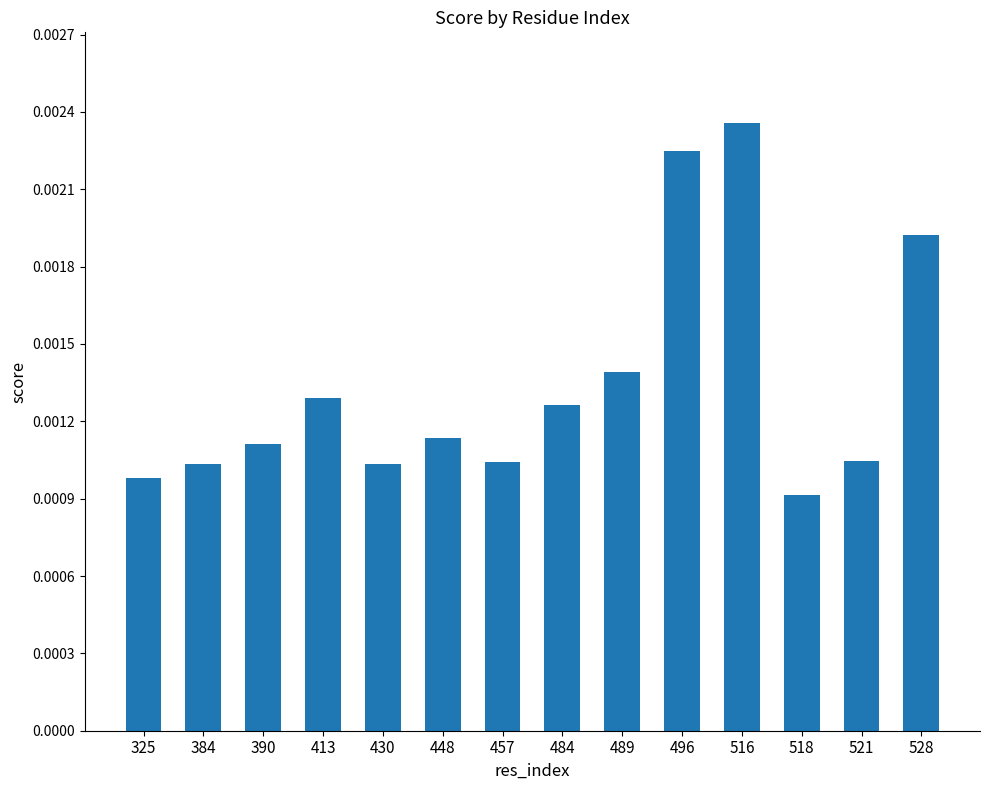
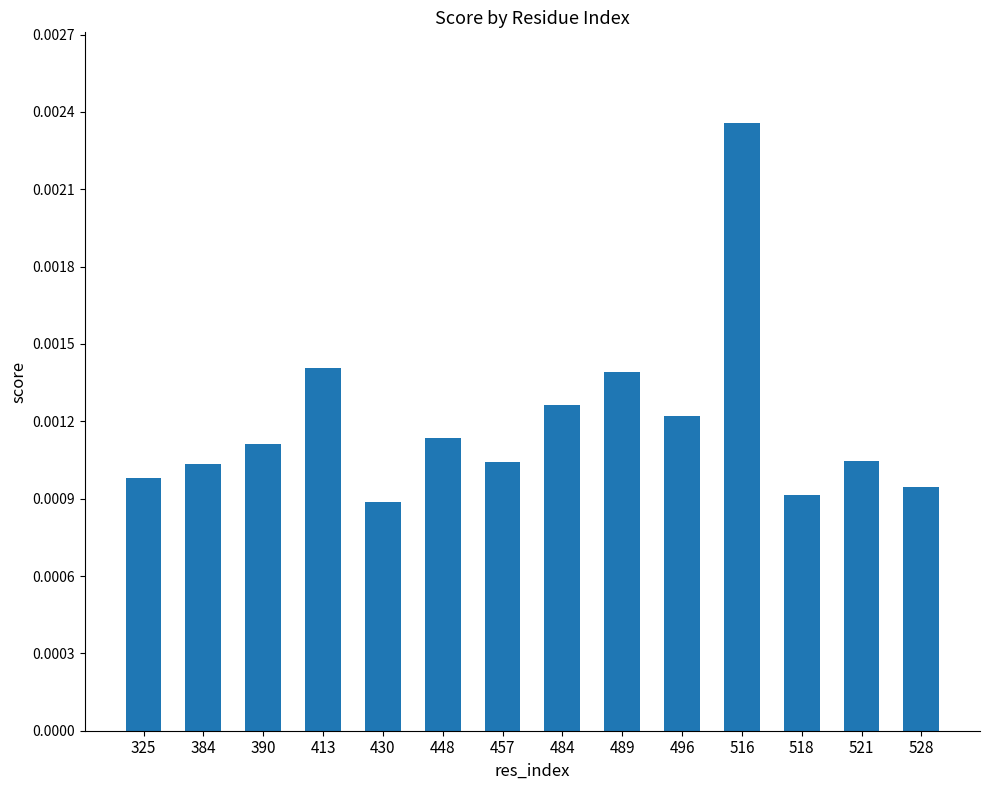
413: 0.00129 -> 0.00141
430: 0.00103 -> 0.00089
496: 0.00225 -> 0.00122
528: 0.00192 -> 0.00095
